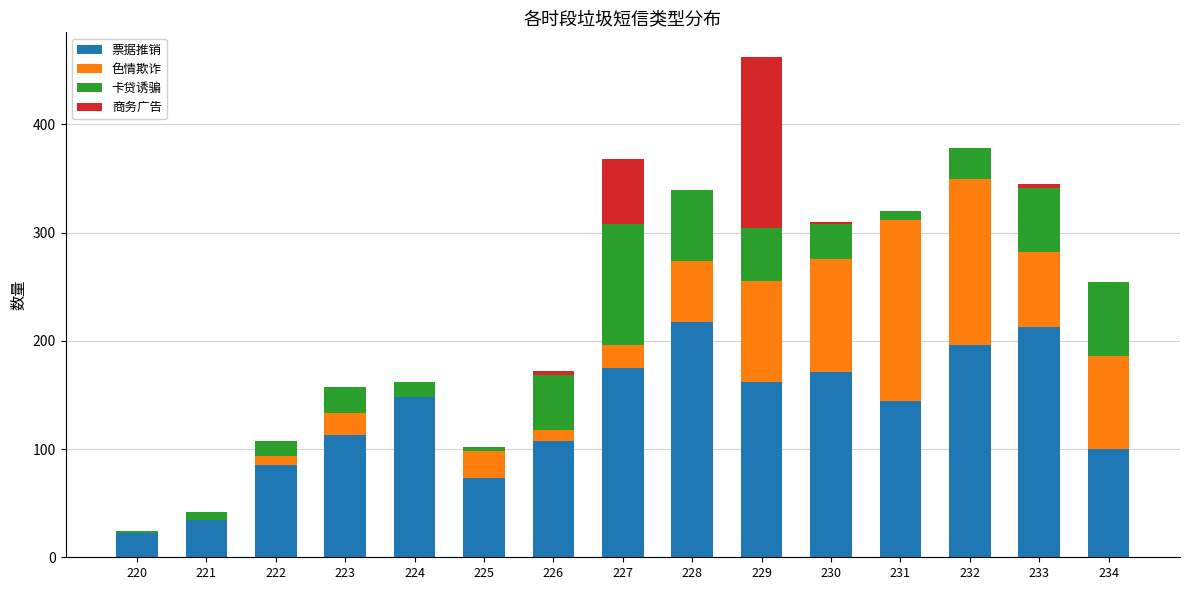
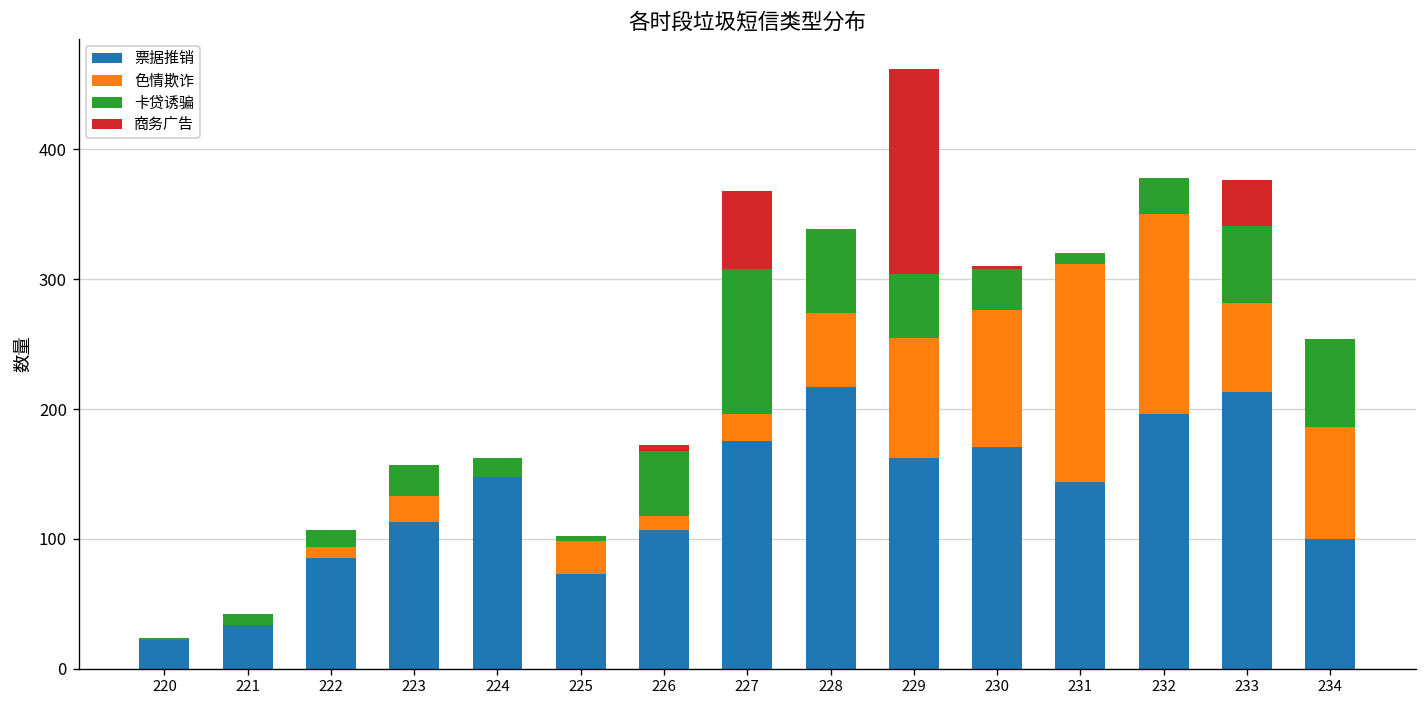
商务广告, 233: 4 -> 35
